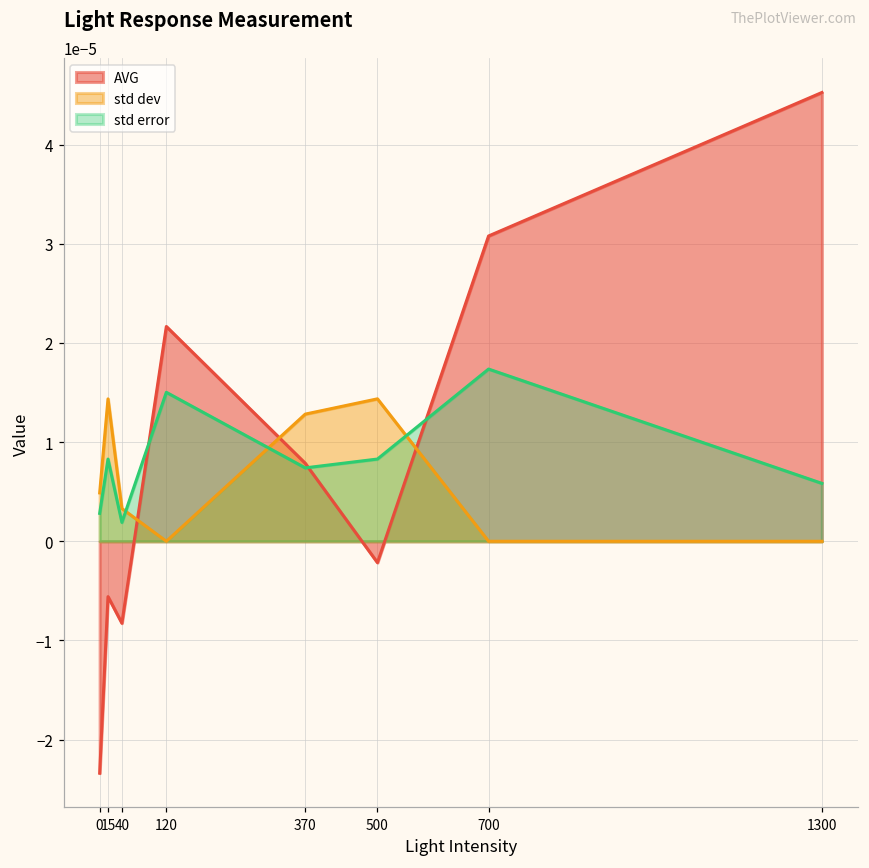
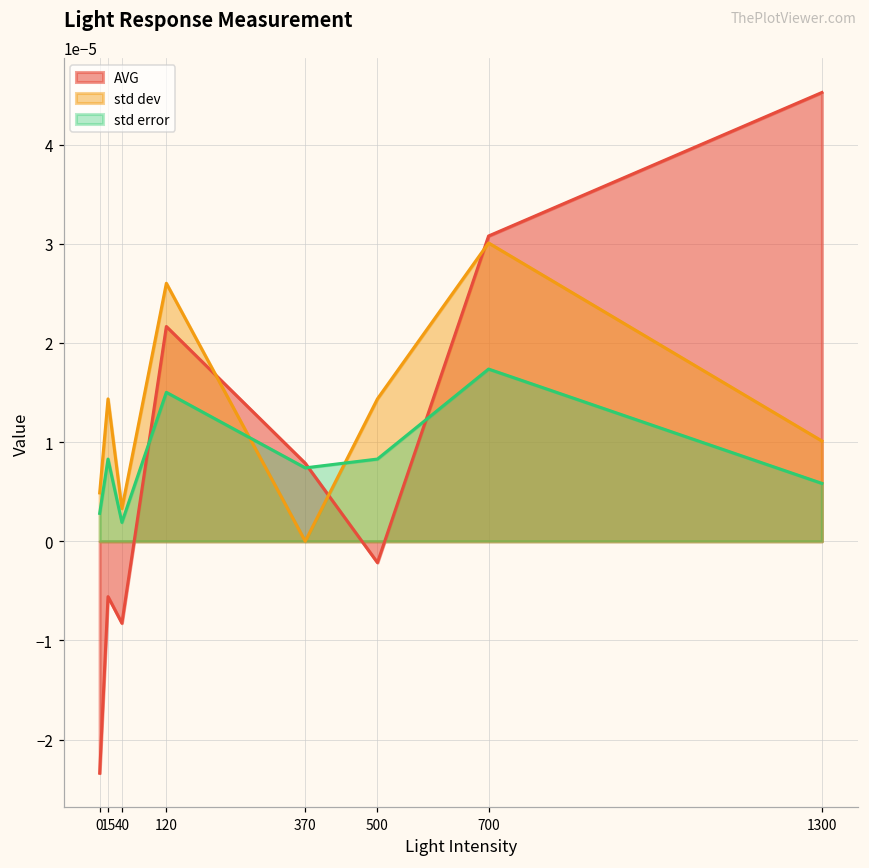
std dev, 120: 0.00000 -> 0.00003
std dev, 370: 0.00001 -> 0.00000
std dev, 700: 0.00000 -> 0.00003
std dev, 1300: 0.00000 -> 0.00001
